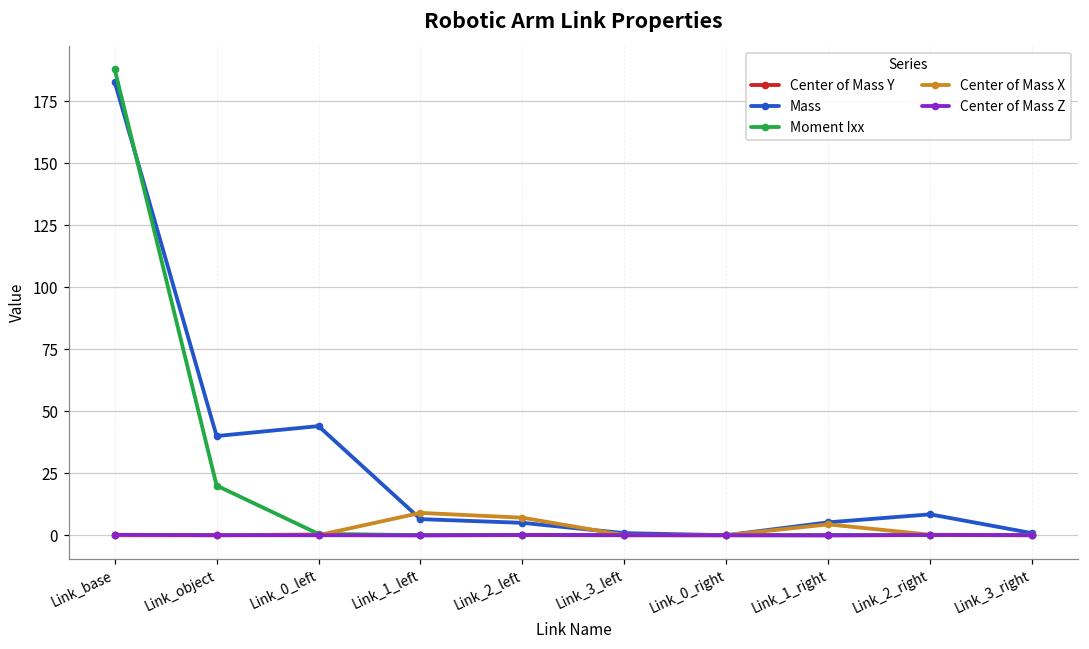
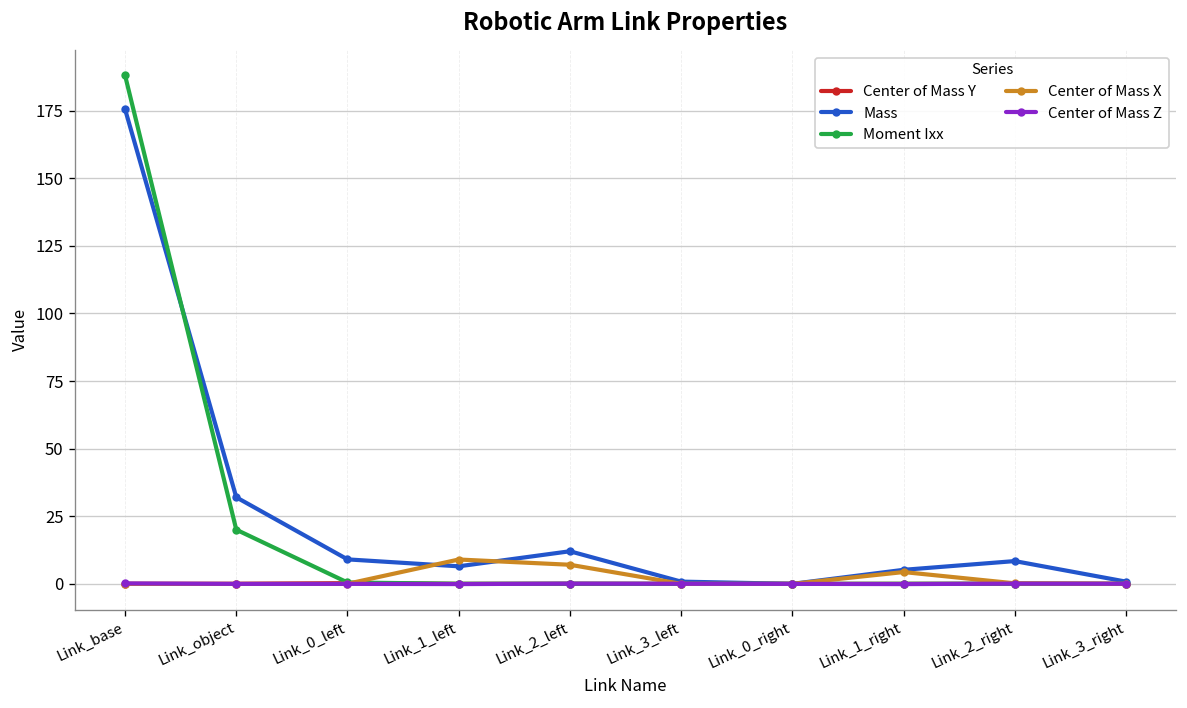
Mass, Link_base: 183 -> 175
Mass, Link_object: 40 -> 32
Mass, Link_0_left: 44 -> 9
Mass, Link_2_left: 5 -> 12
